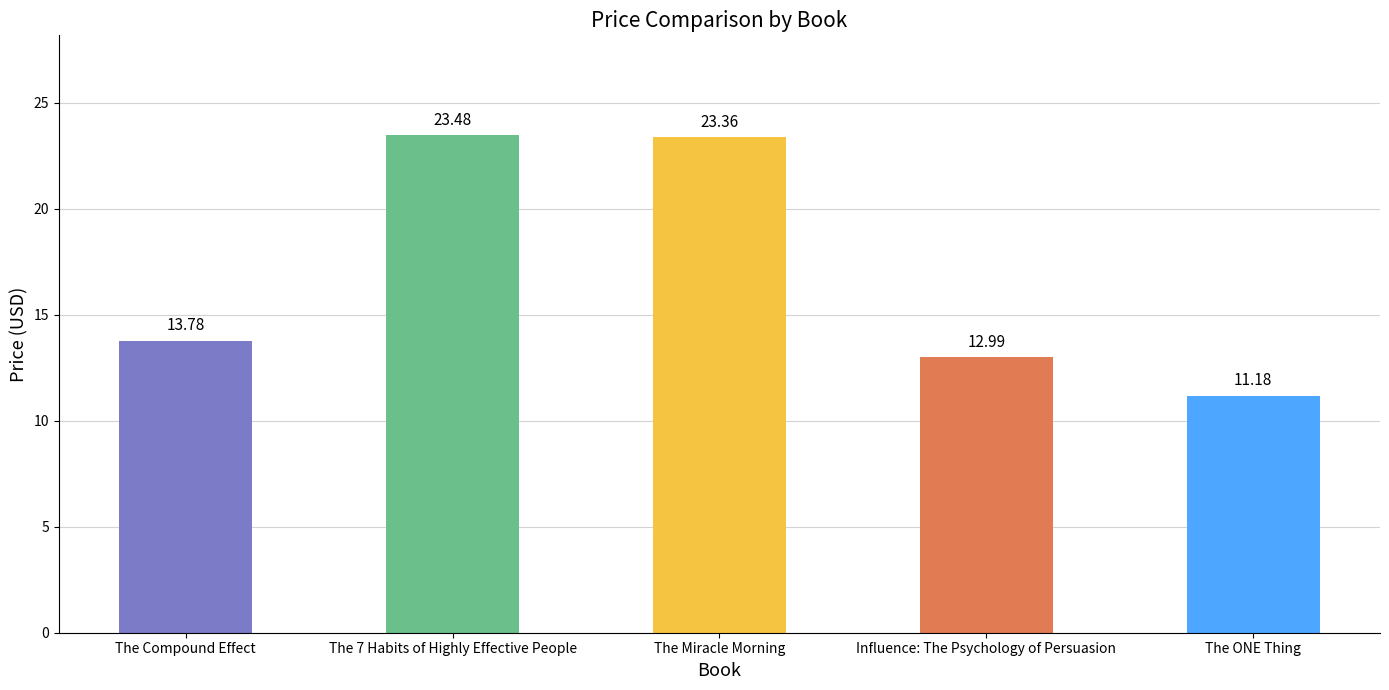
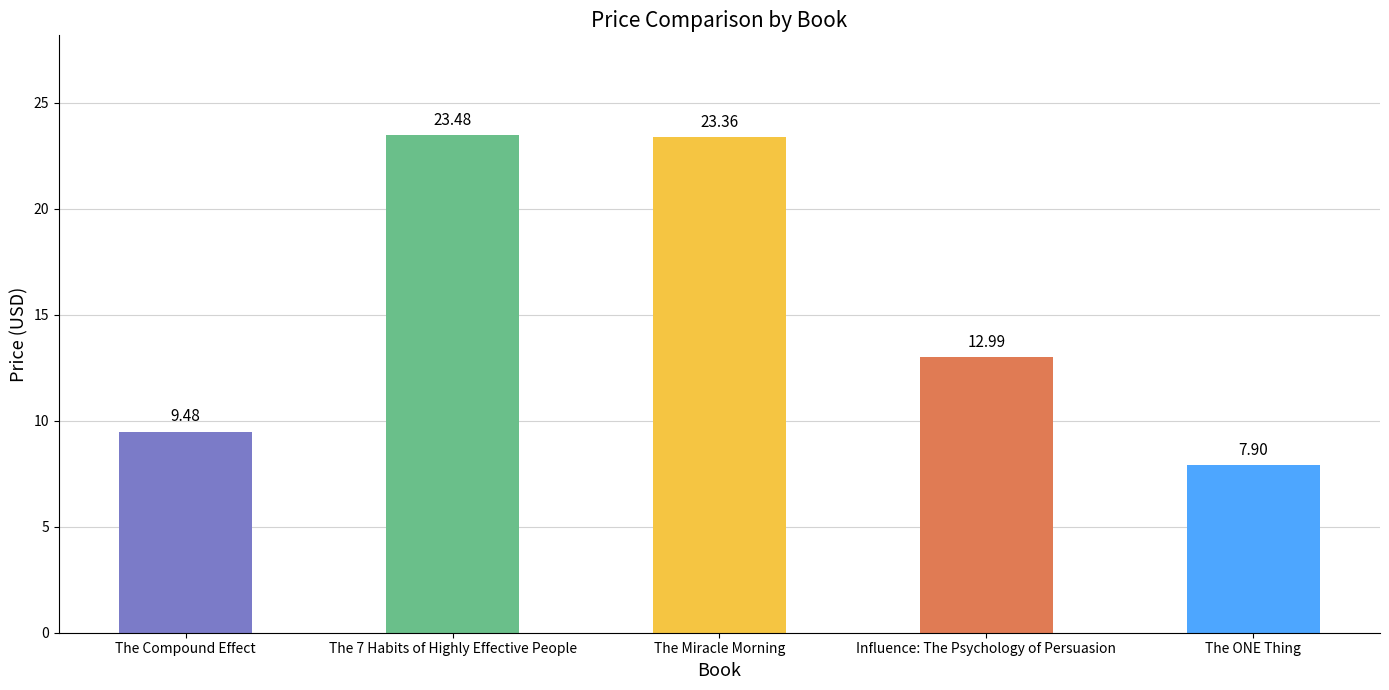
The Compound Effect: 13.78 -> 9.48
The ONE Thing: 11.18 -> 7.90
